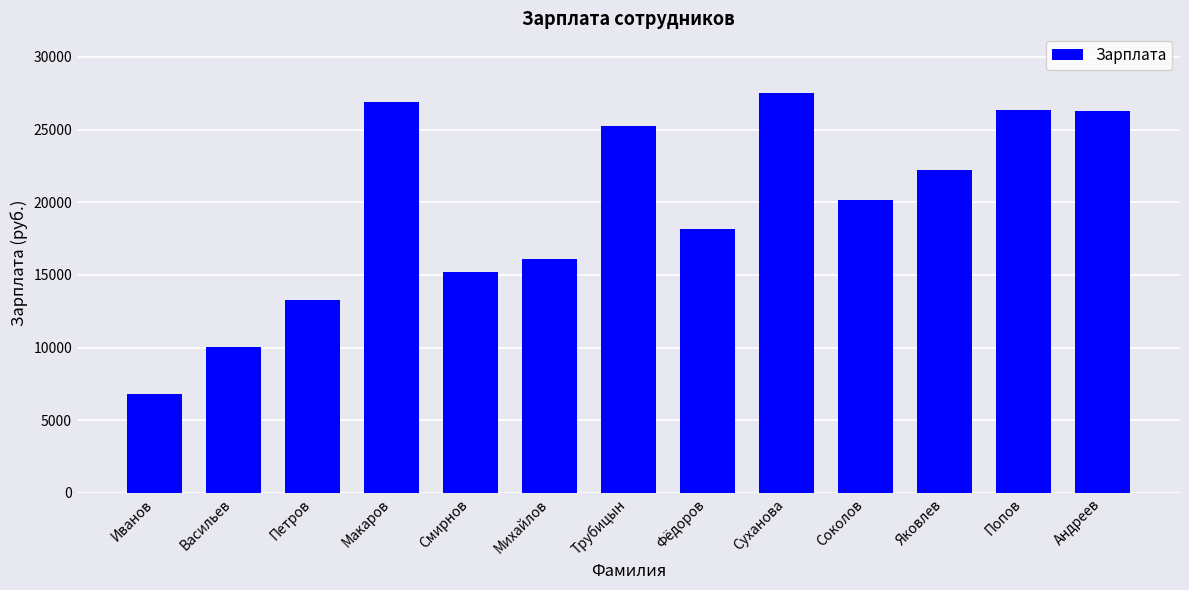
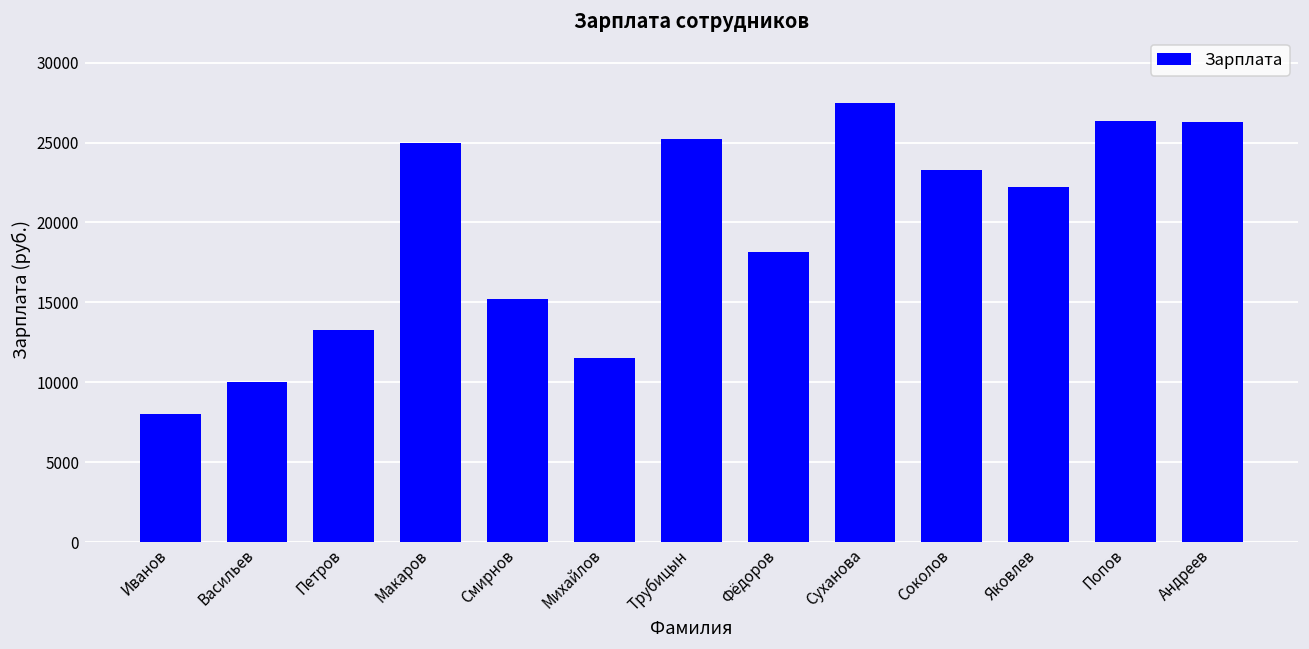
Иванов: 6800 -> 8000
Макаров: 26900 -> 25000
Михайлов: 16100 -> 11600
Соколов: 20200 -> 23300
